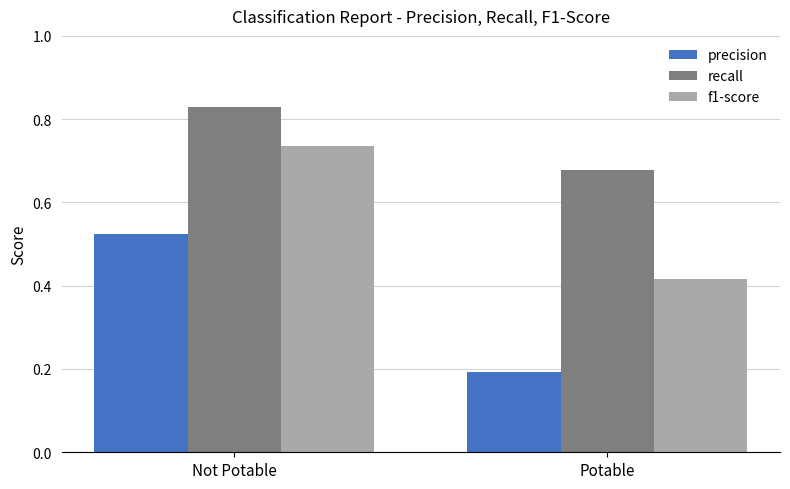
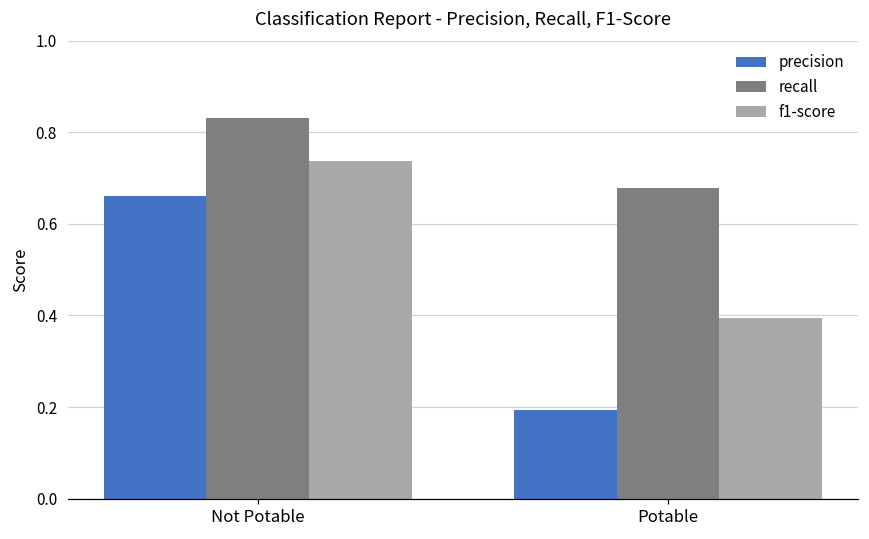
precision, Not Potable: 0.53 -> 0.66
f1-score, Potable: 0.42 -> 0.39
